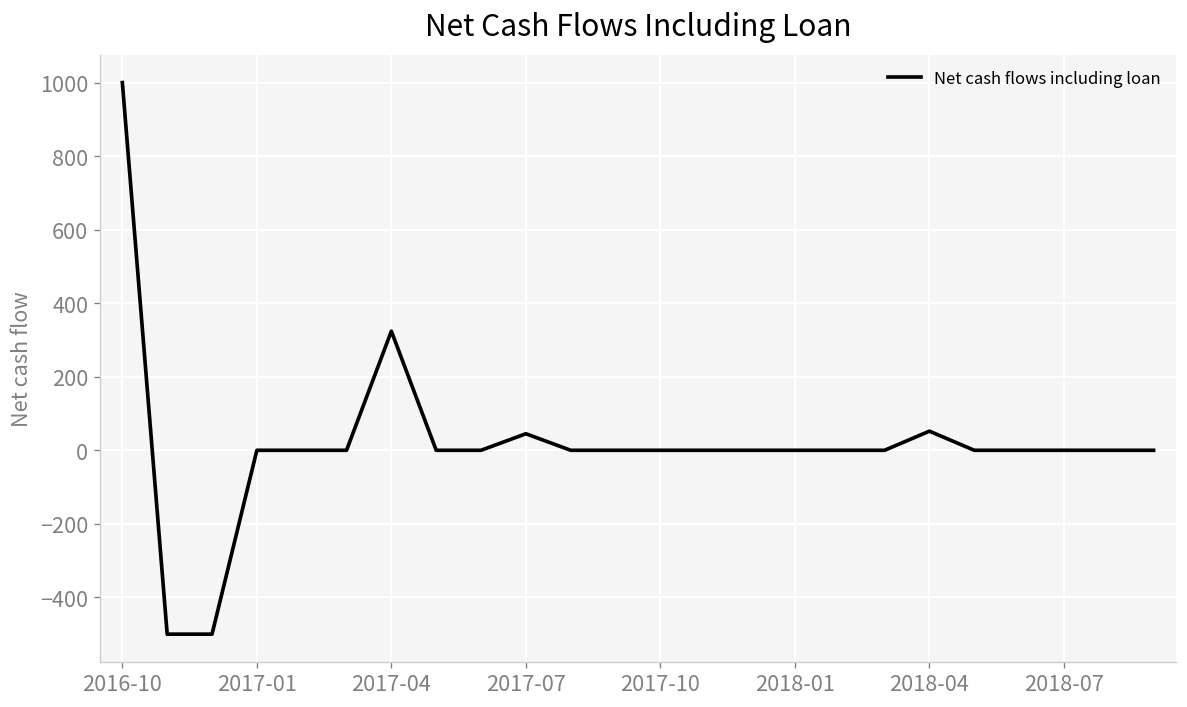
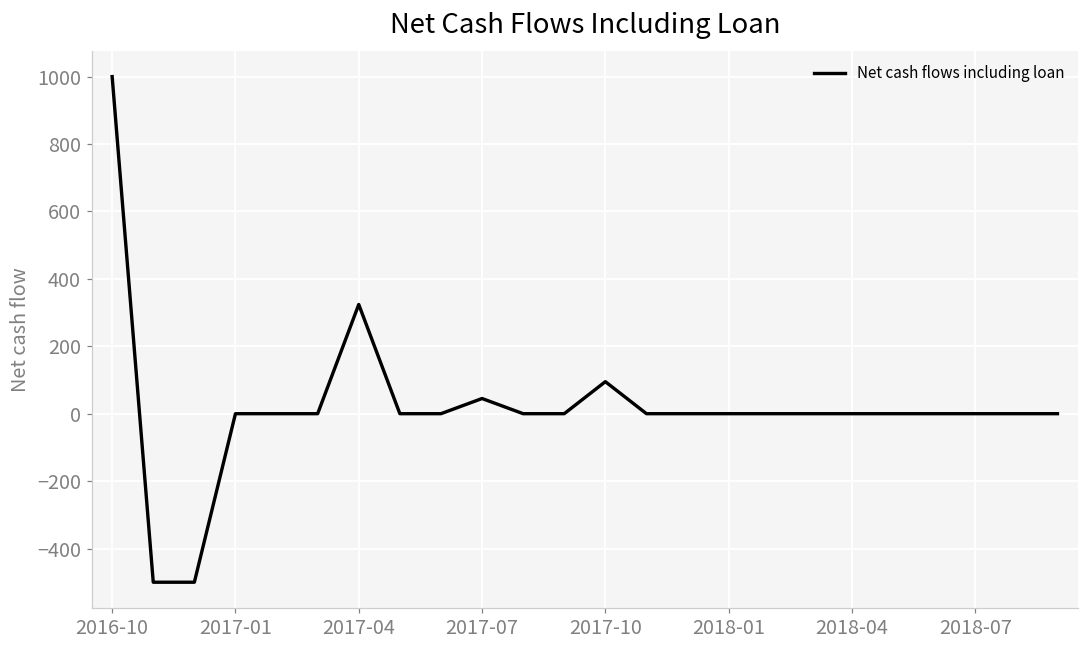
2017-10: 0 -> 100
2018-04: 50 -> 0
